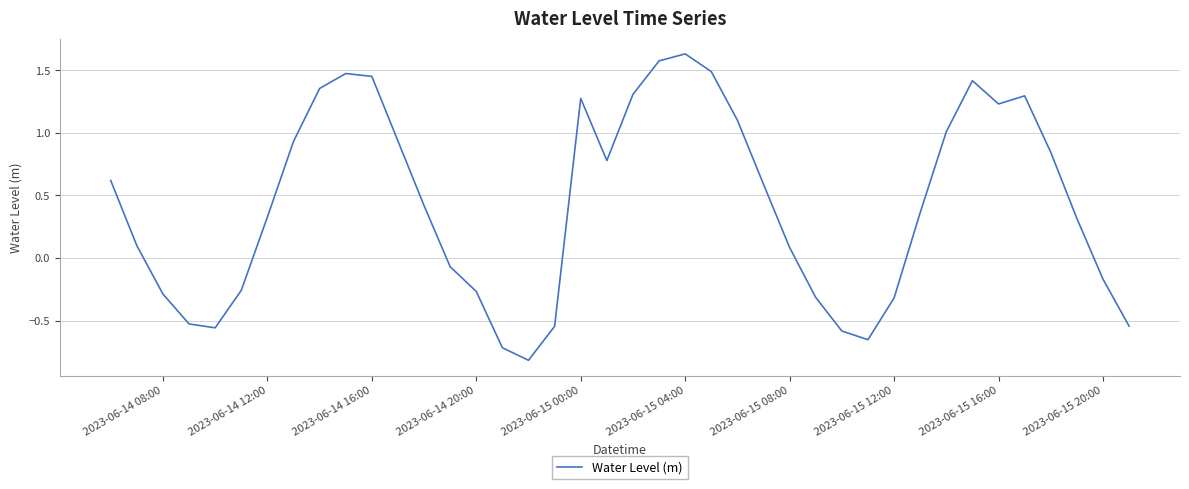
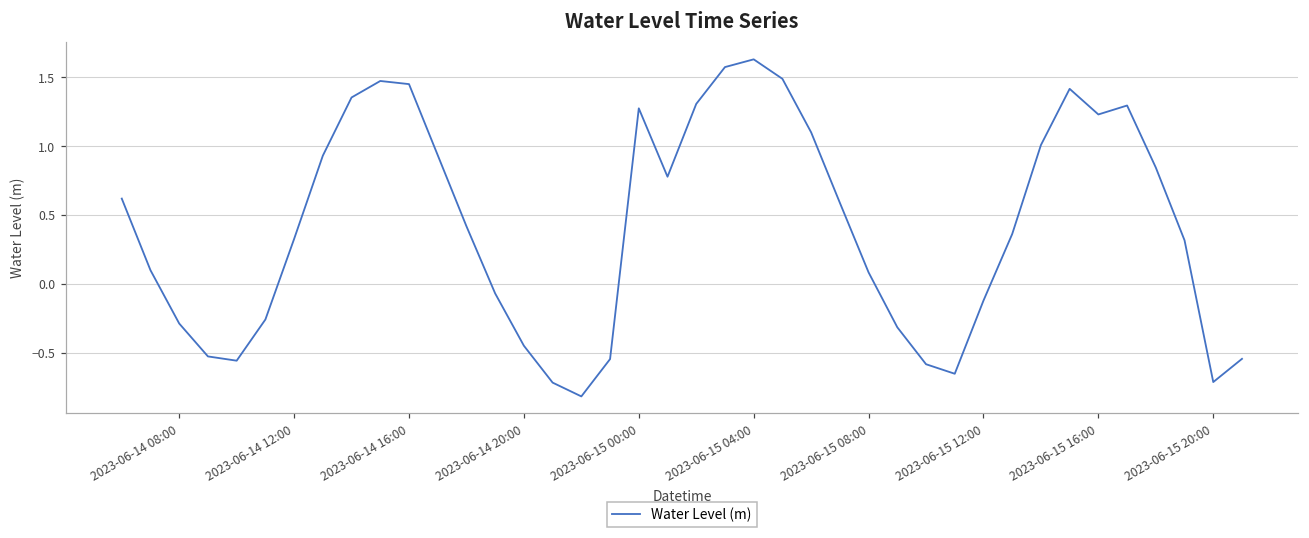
2023-06-14 20:00: -0.27 -> -0.45
2023-06-15 12:00: -0.32 -> -0.12
2023-06-15 20:00: -0.17 -> -0.71
